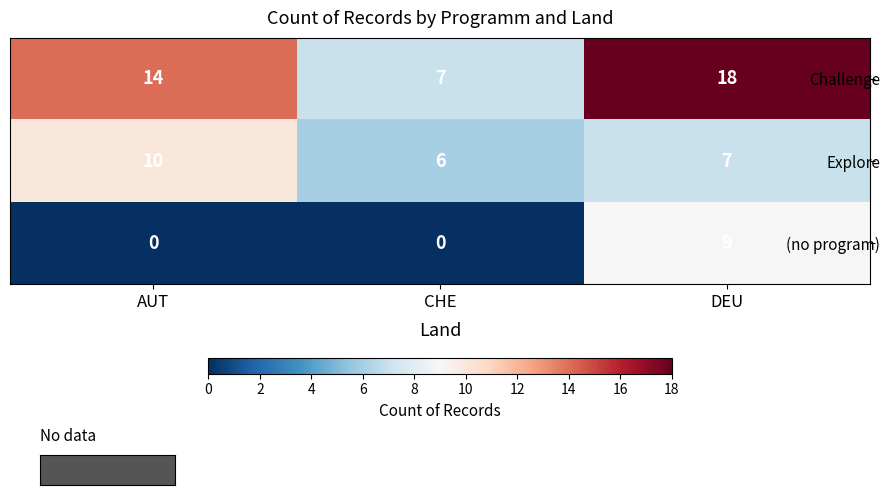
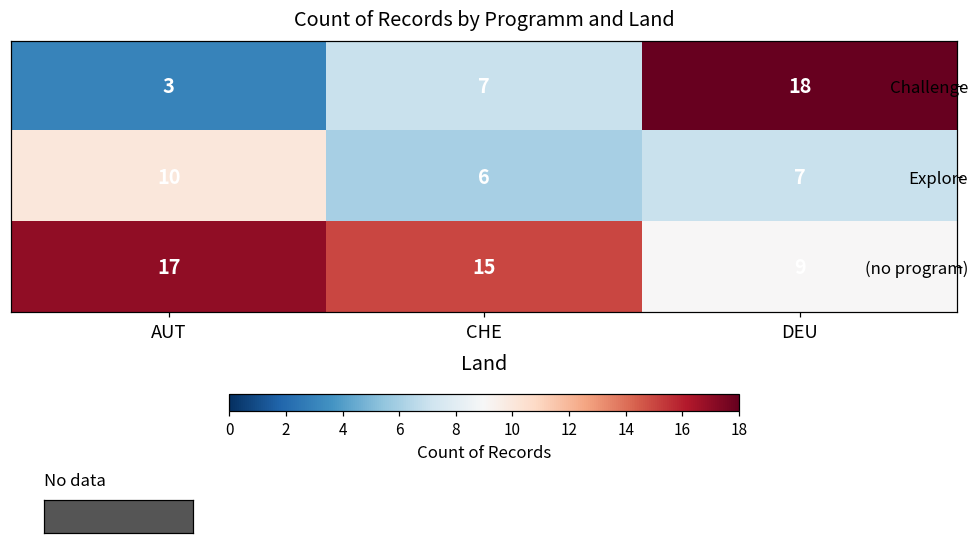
Challenge, AUT: 14 -> 3
(no program), AUT: 0 -> 17
(no program), CHE: 0 -> 15
